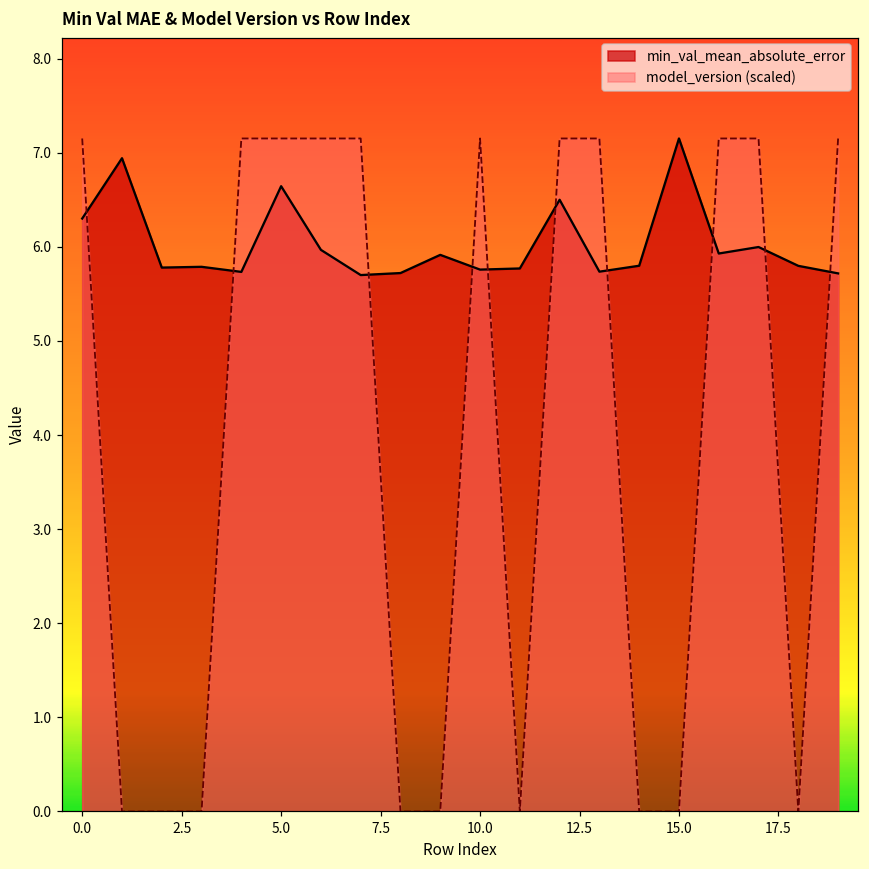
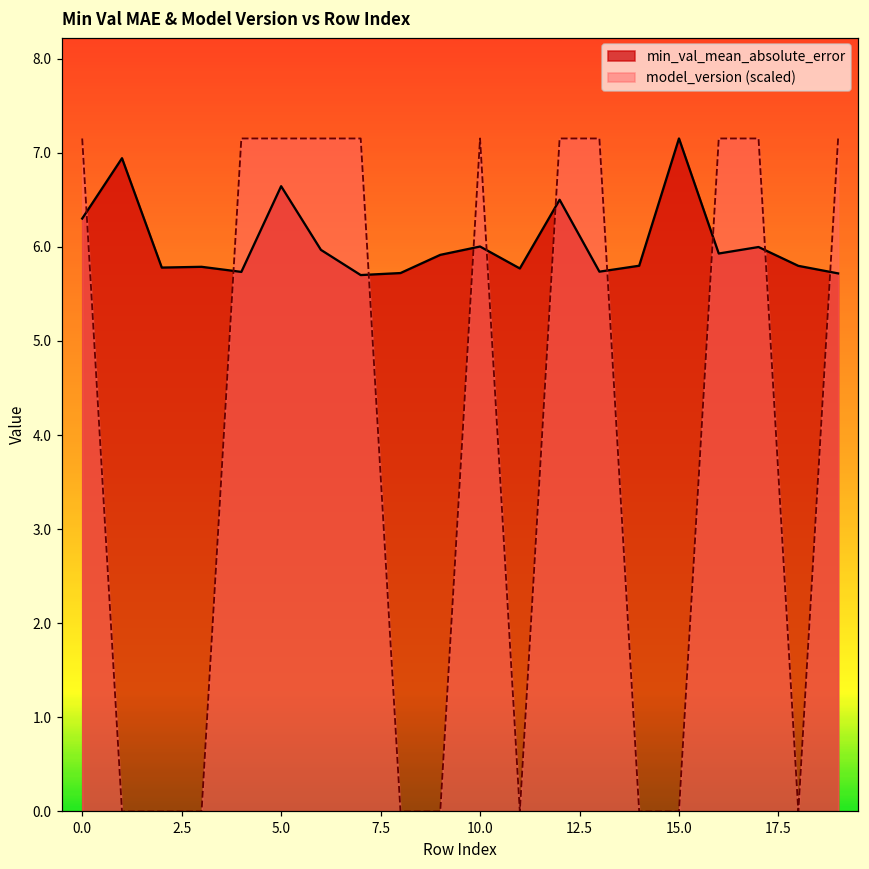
min_val_mean_absolute_error, 10.0: 5.8 -> 6.0
